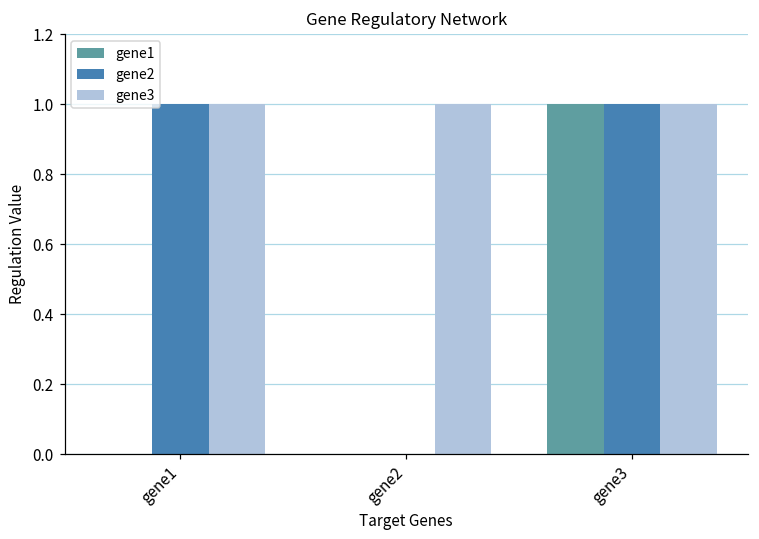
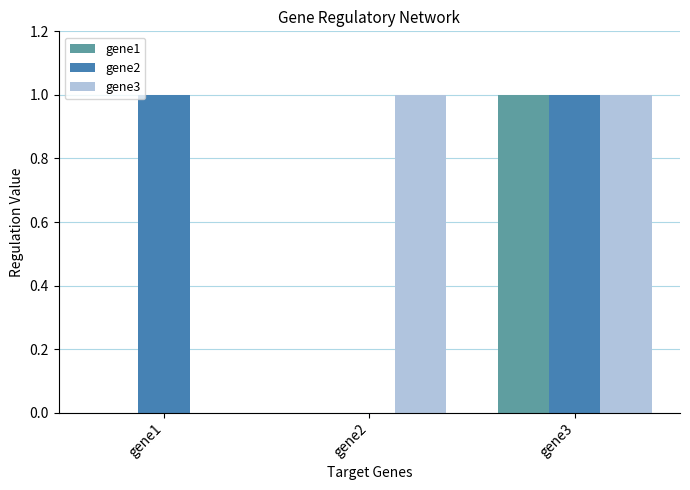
gene3, gene1: 1 -> 0
